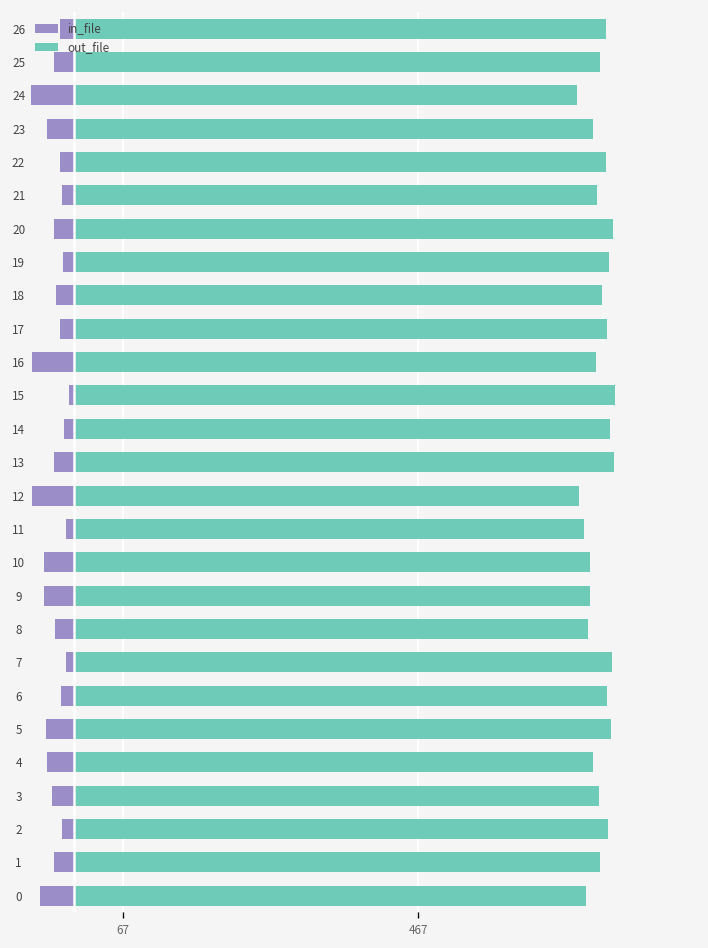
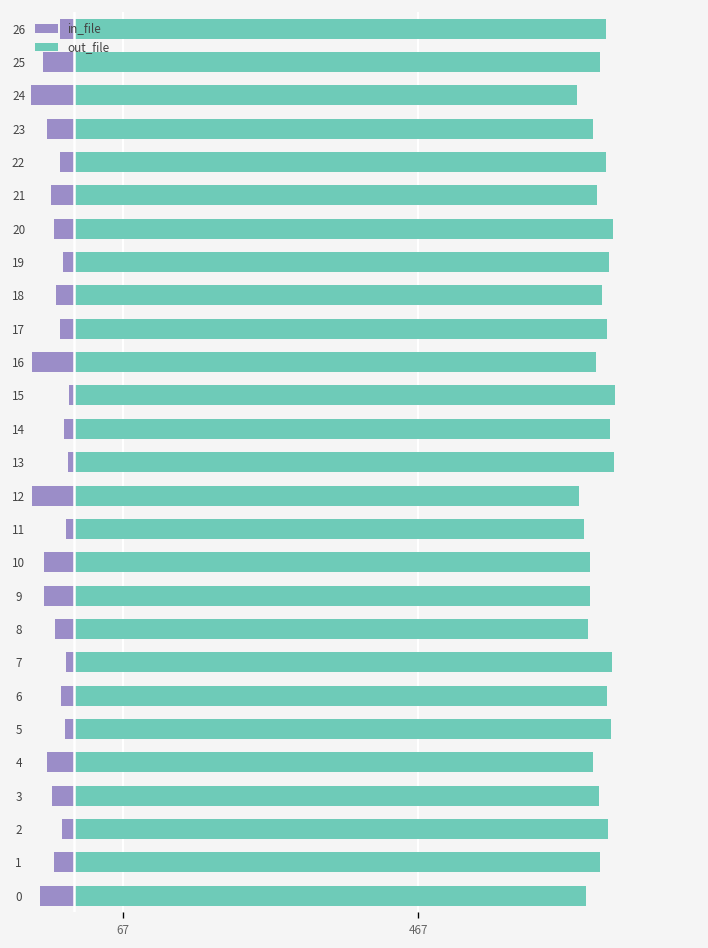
in_file, 25: -30 -> -40
in_file, 21: -20 -> -30
in_file, 13: -30 -> -10
in_file, 5: -40 -> -10
